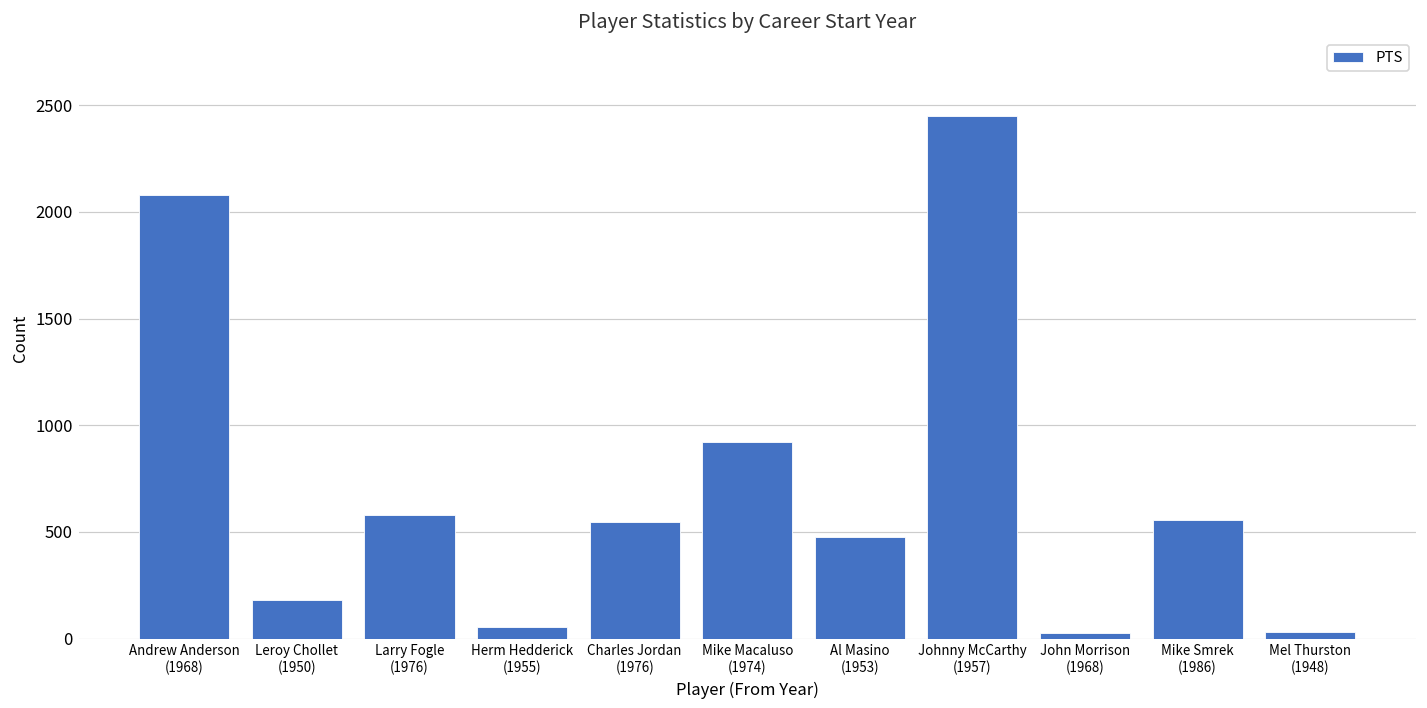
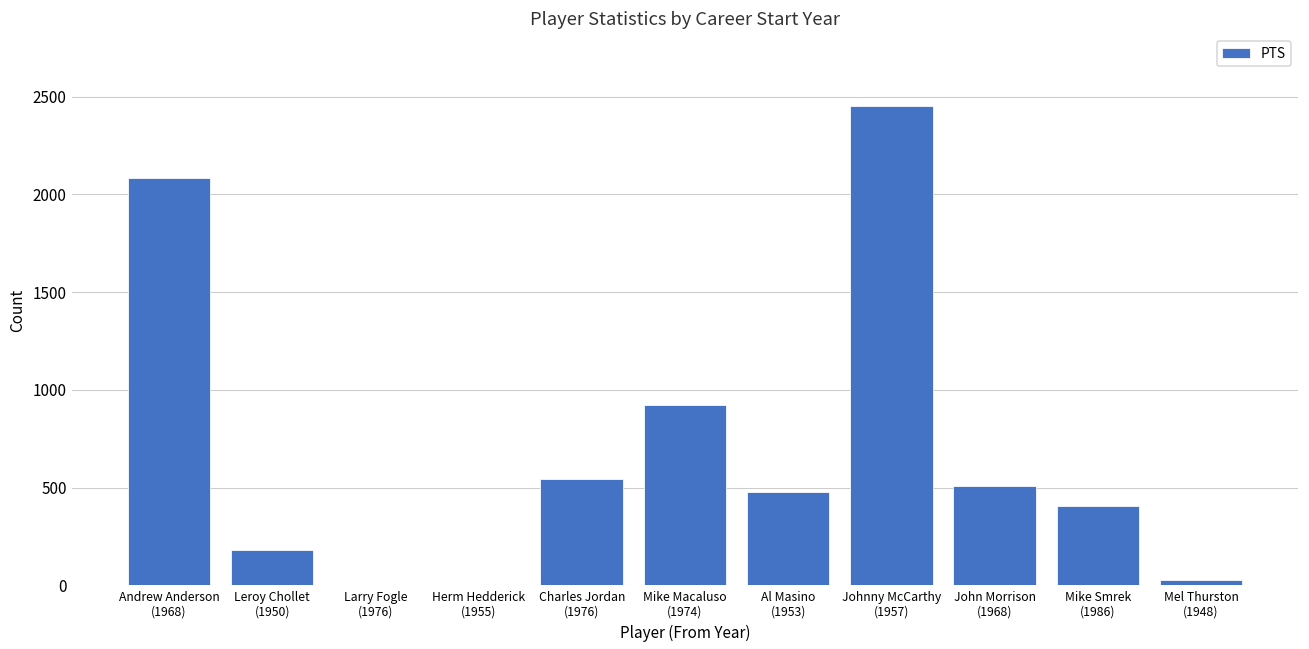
Larry Fogle (1976): 580 -> 0
Herm Hedderick (1955): 50 -> 0
John Morrison (1968): 30 -> 510
Mike Smrek (1986): 550 -> 410
